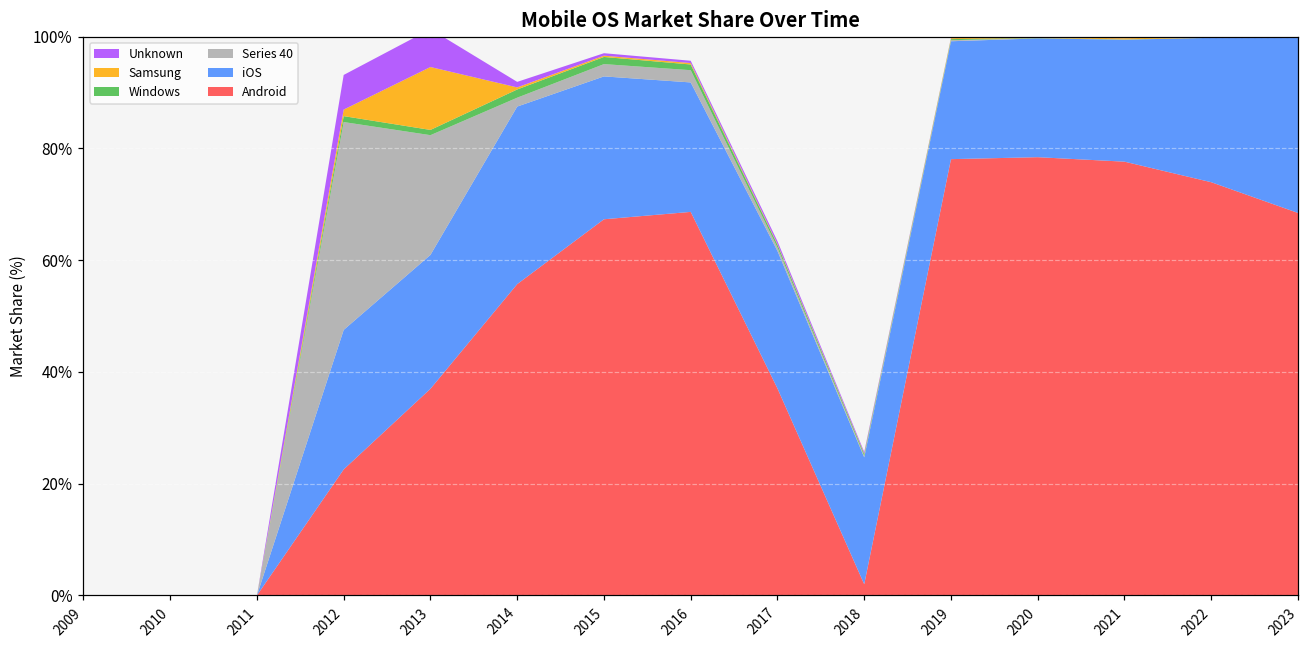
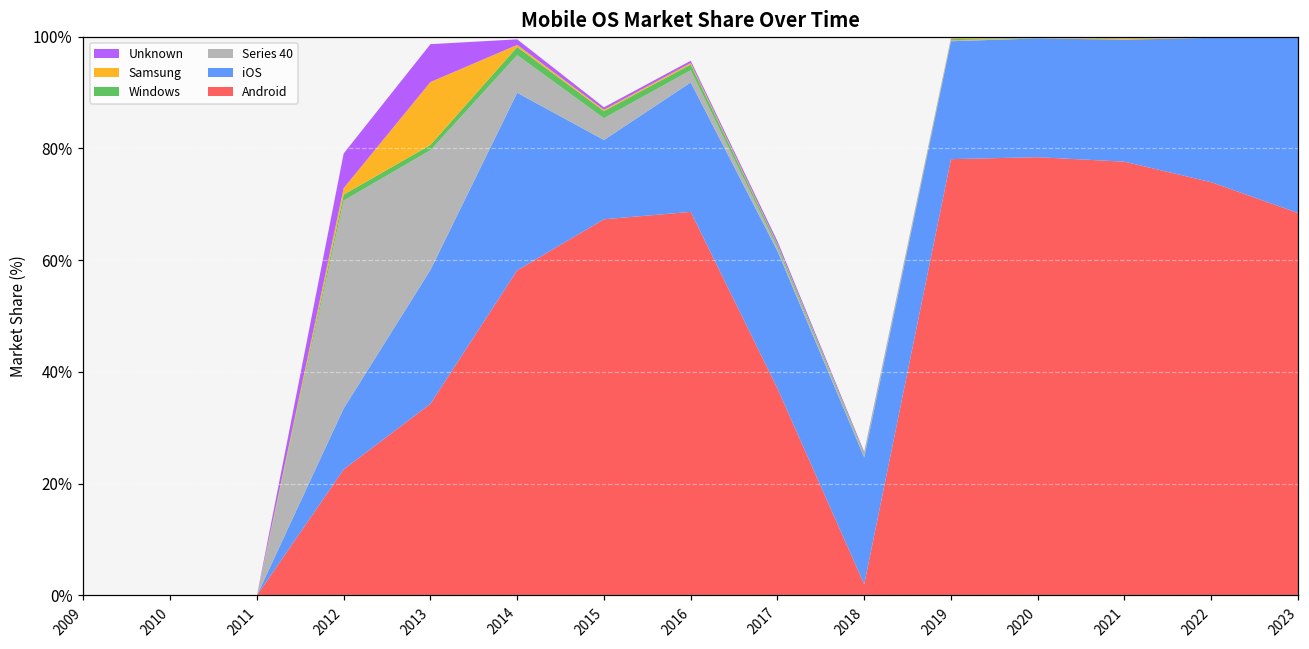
iOS, 2012: 25% -> 11%
Android, 2013: 37% -> 34%
Android, 2014: 56% -> 58%
Series 40, 2014: 2% -> 7%
iOS, 2015: 26% -> 14%
Series 40, 2015: 2% -> 4%
